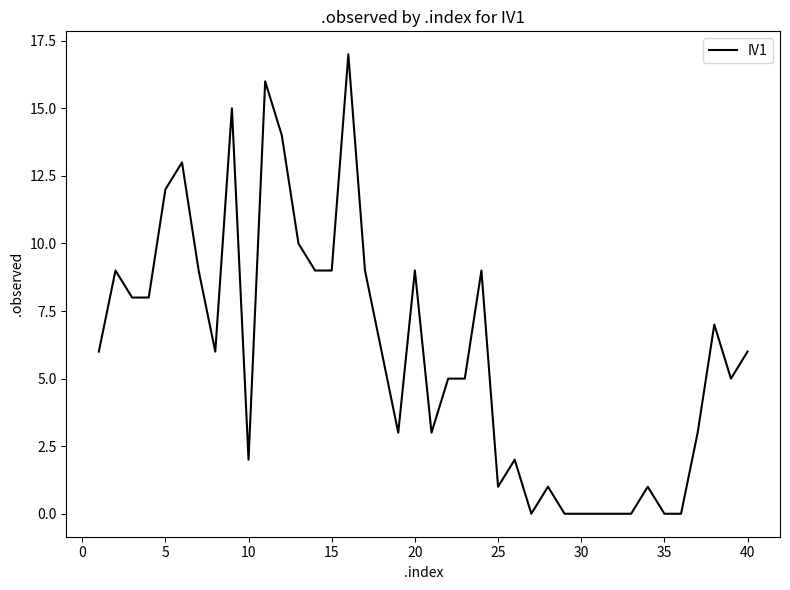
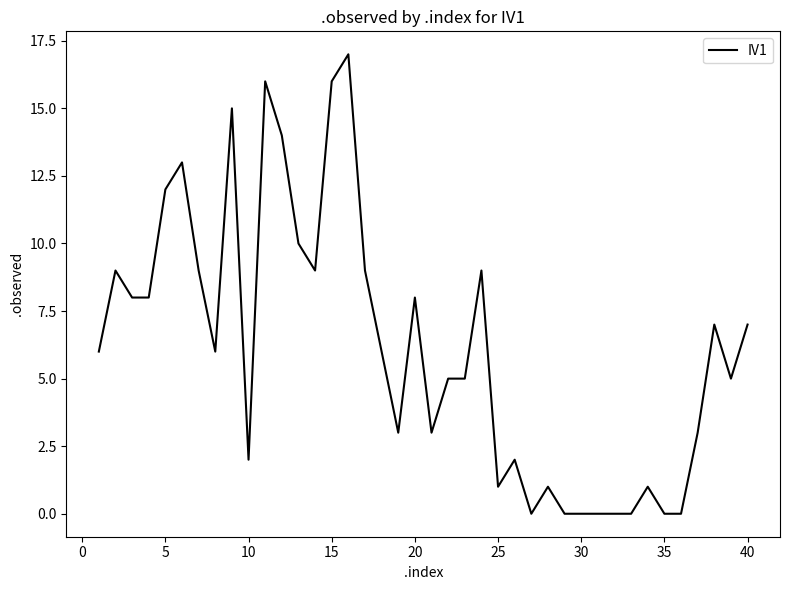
15: 9 -> 16
20: 9 -> 8
40: 6 -> 7
